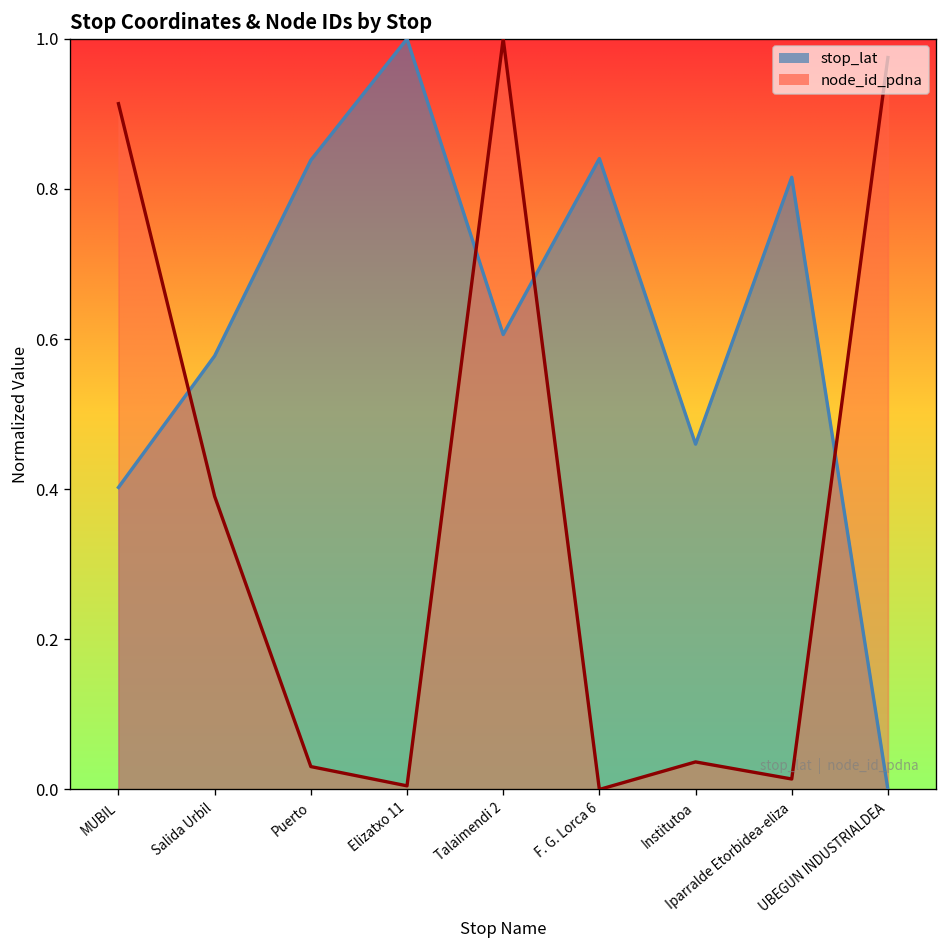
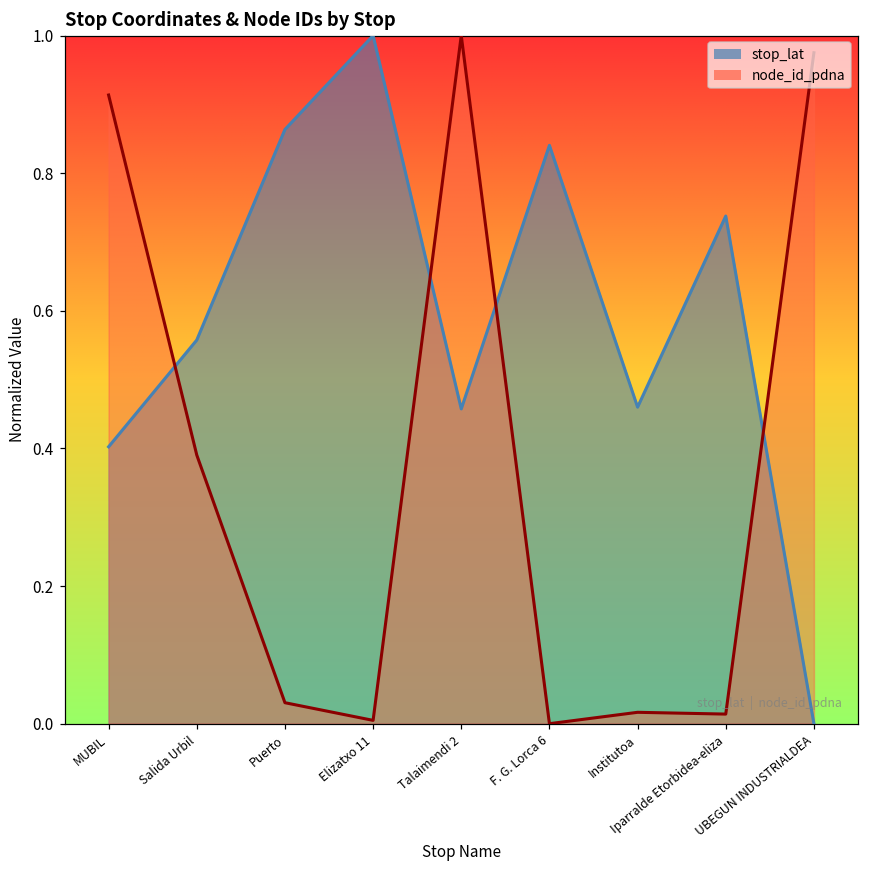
stop_lat, Salida Urbil: 0.58 -> 0.56
stop_lat, Puerto: 0.84 -> 0.86
stop_lat, Talaimendi 2: 0.61 -> 0.46
node_id_pdna, Institutoa: 0.04 -> 0.02
stop_lat, Iparralde Etorbidea-eliza: 0.82 -> 0.74
